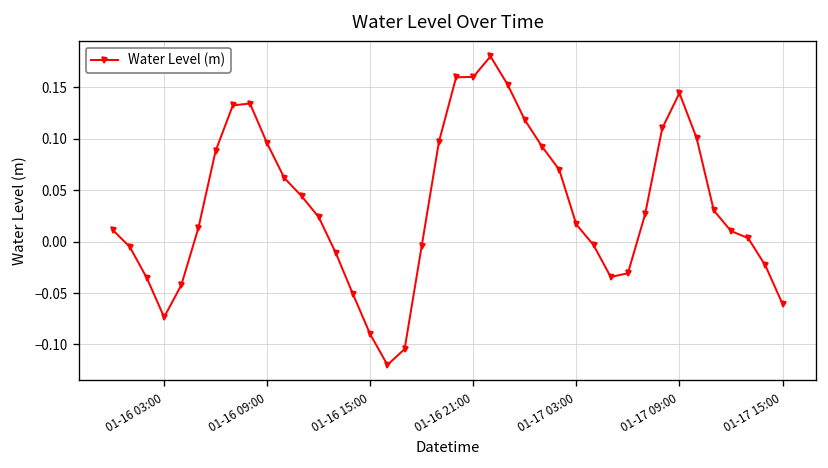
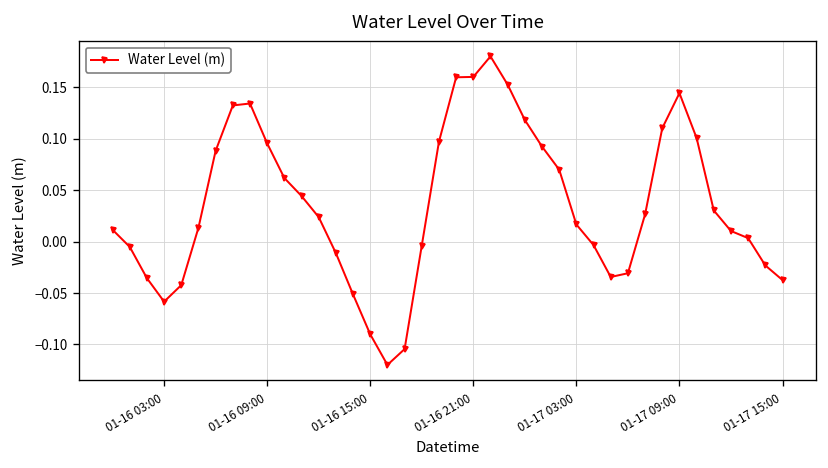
01-16 03:00: -0.07 -> -0.06
01-17 15:00: -0.06 -> -0.04
